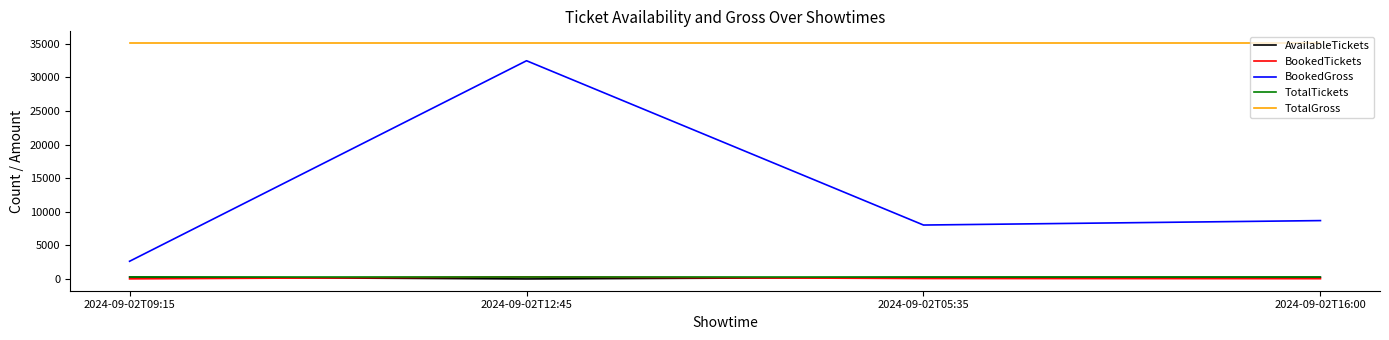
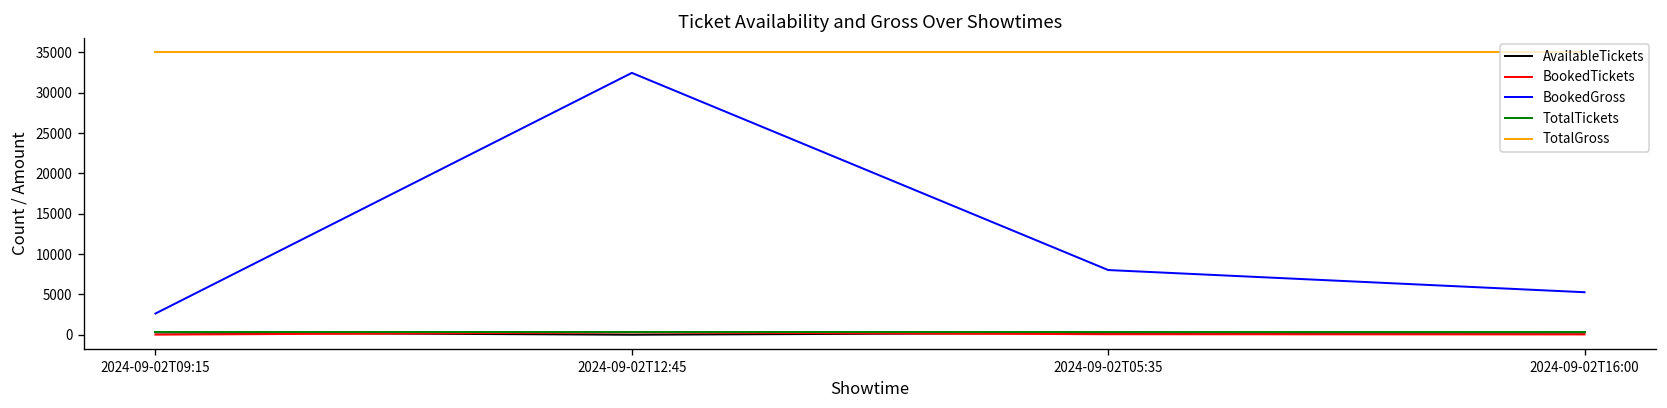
BookedGross, 2024-09-02T16:00: 9000 -> 5000
